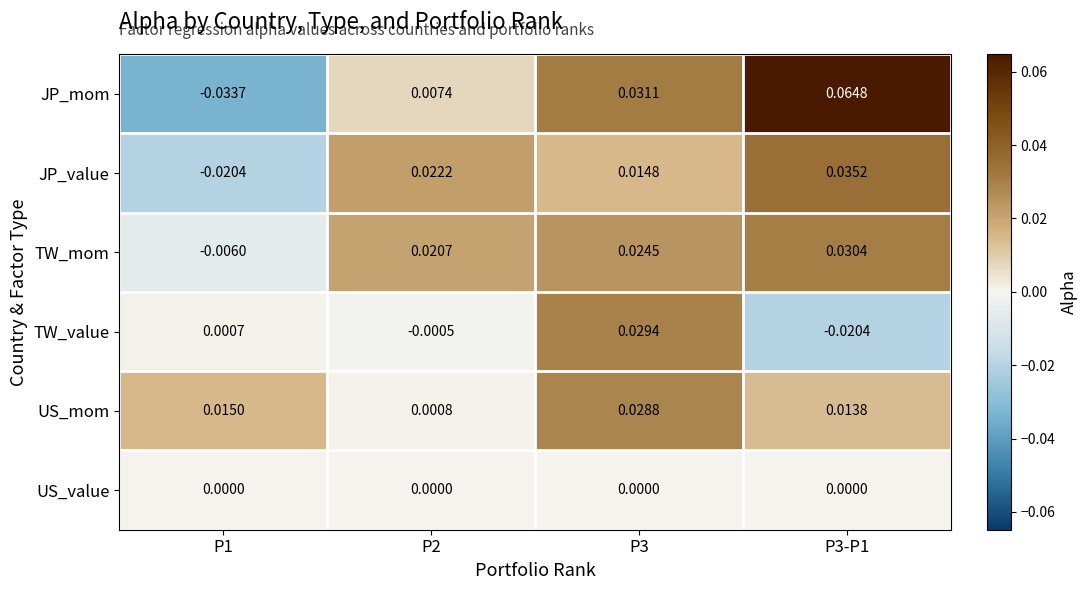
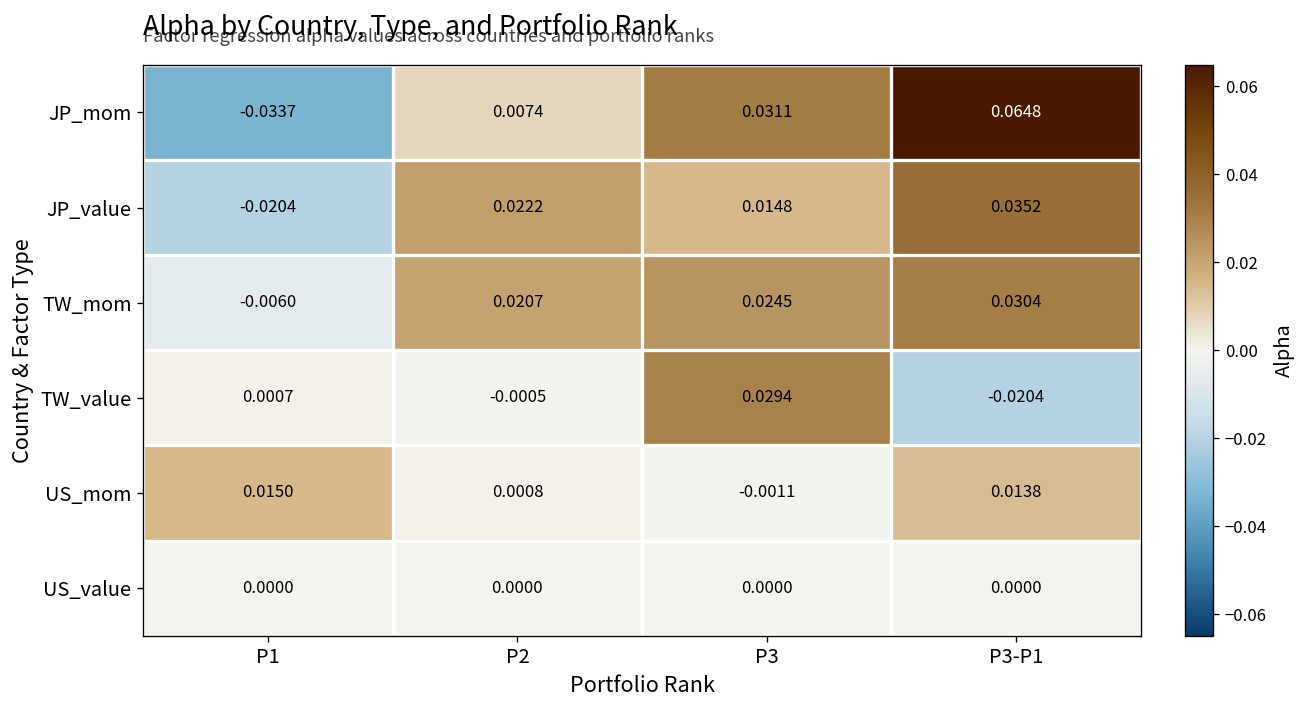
US_mom, P3: 0.0288 -> -0.0011
